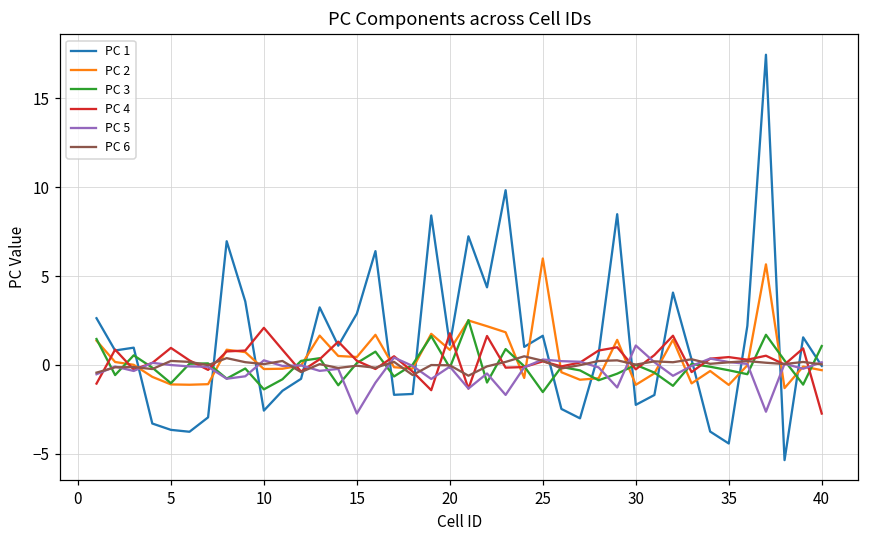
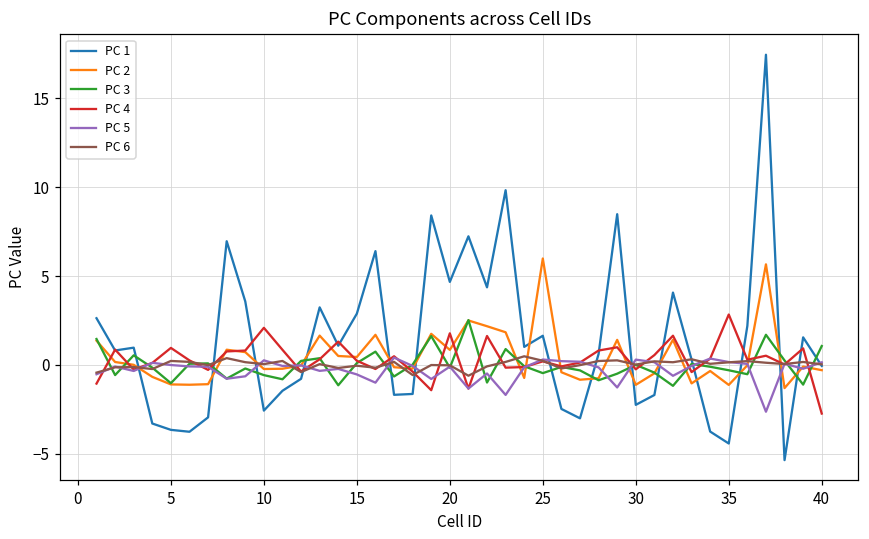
PC 3, 10: -1.4 -> -0.6
PC 5, 15: -2.7 -> -0.5
PC 1, 20: 1.1 -> 4.7
PC 3, 25: -1.5 -> -0.5
PC 5, 30: 1.1 -> 0.3
PC 4, 35: 0.4 -> 2.8
